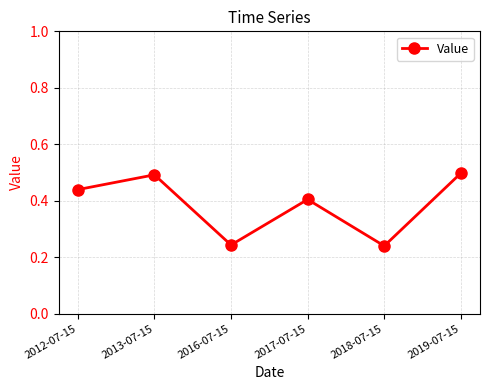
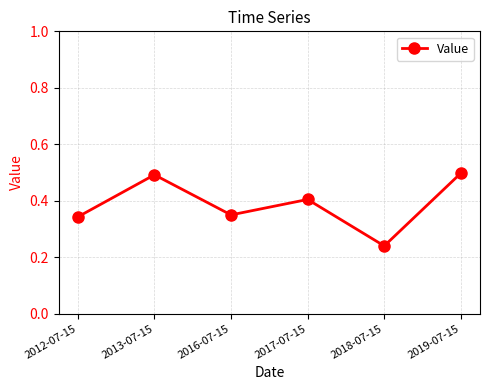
2012-07-15: 0.44 -> 0.34
2016-07-15: 0.24 -> 0.35
